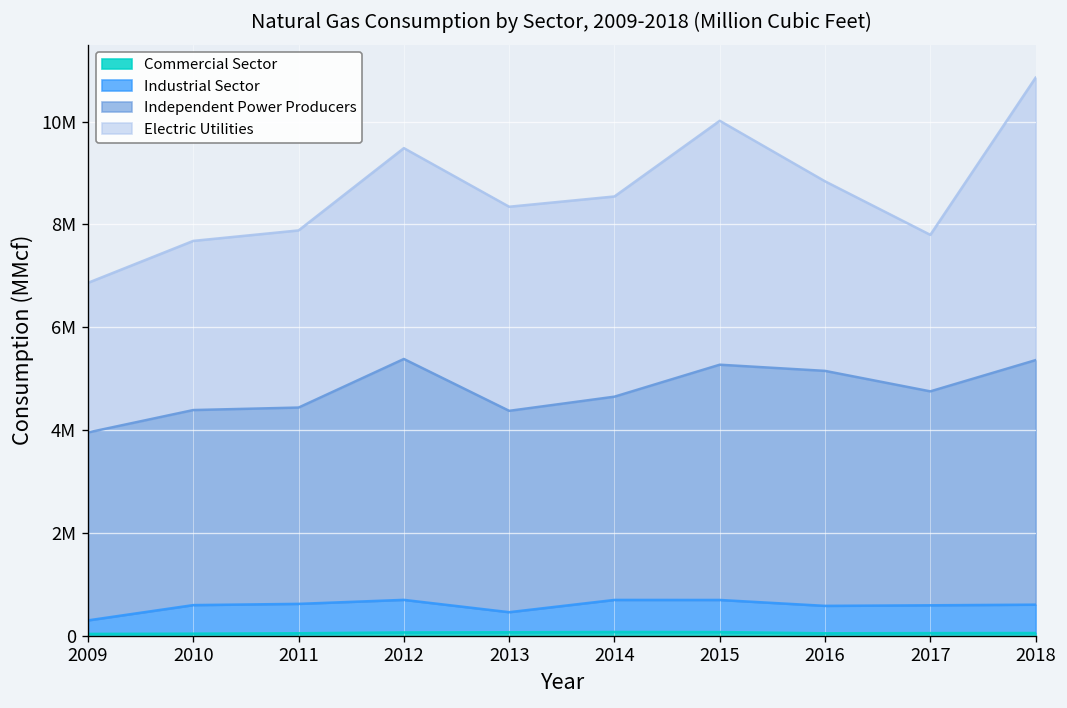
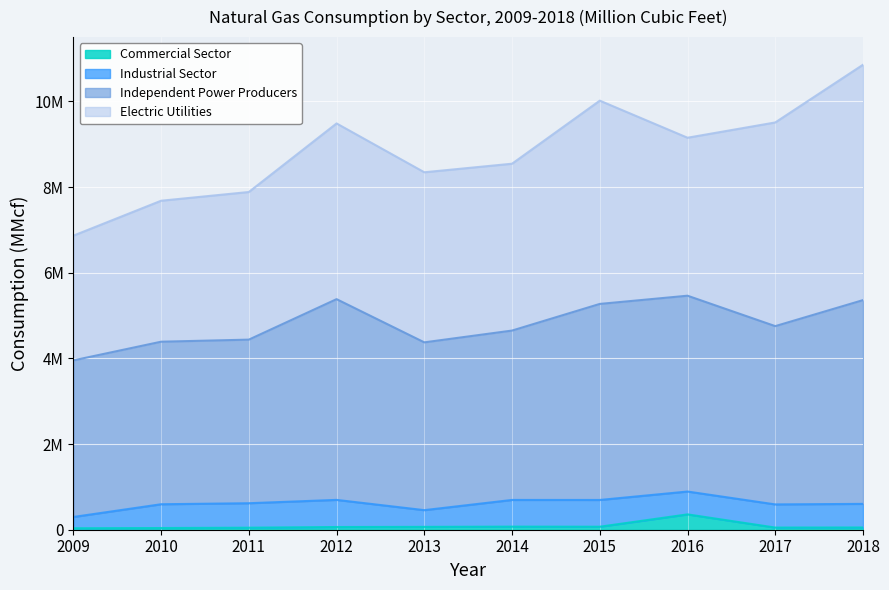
Commercial Sector, 2016: 0 -> 400000
Electric Utilities, 2017: 3000000 -> 4800000
